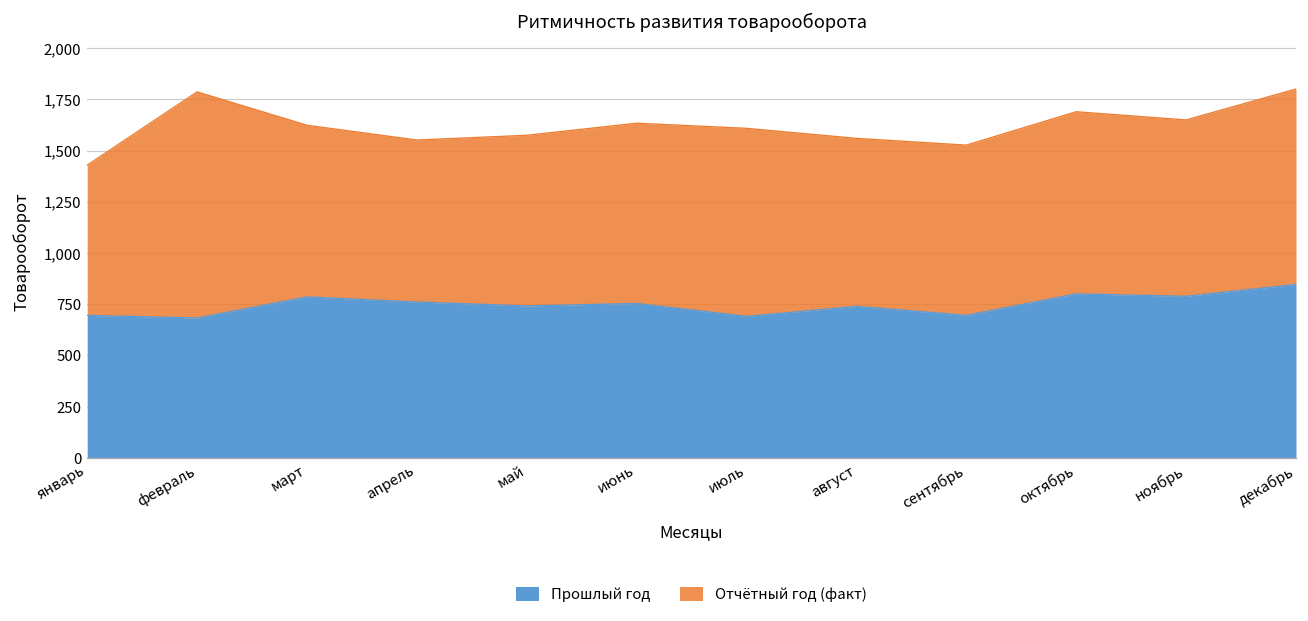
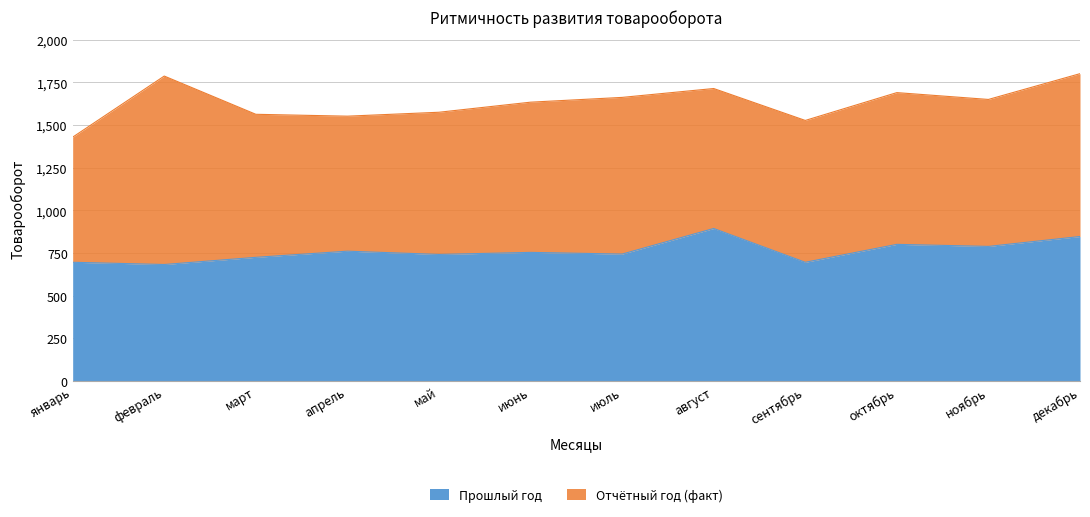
Прошлый год, март: 790 -> 730
Прошлый год, июль: 690 -> 740
Прошлый год, август: 740 -> 890
